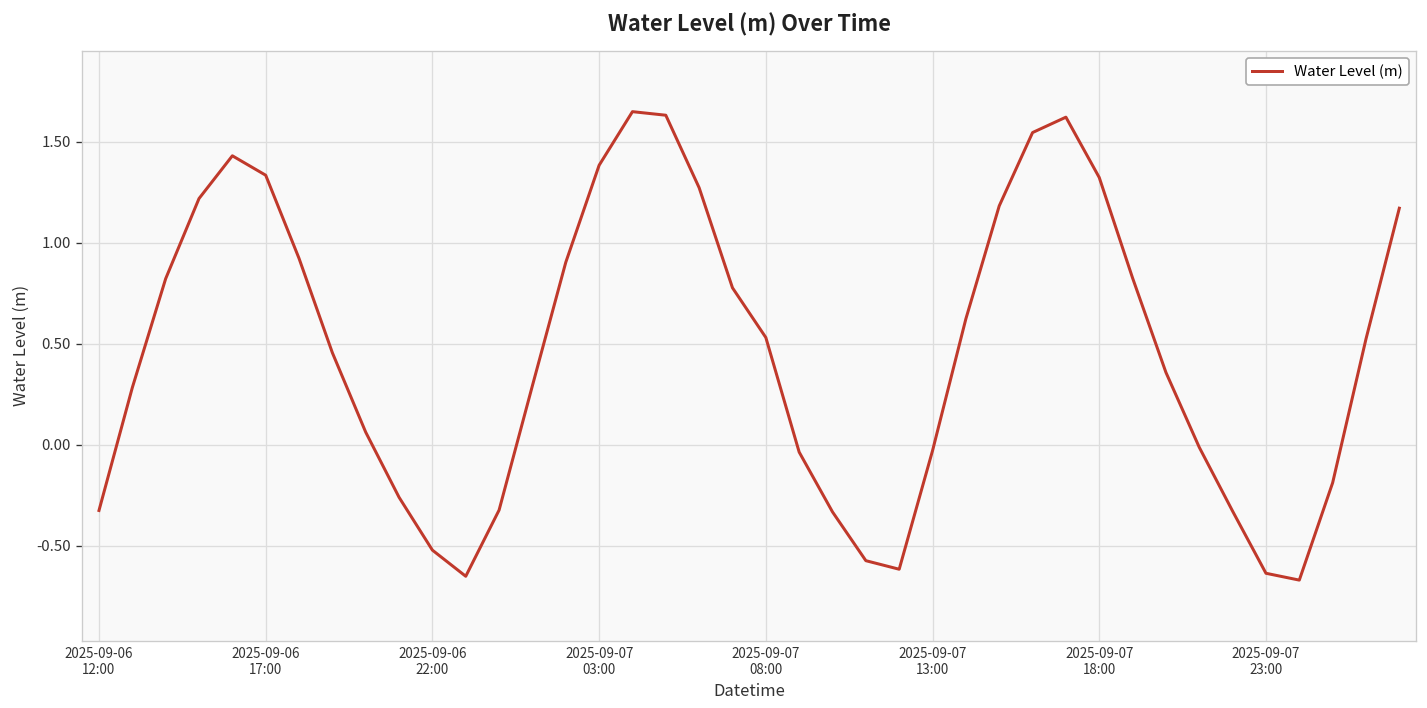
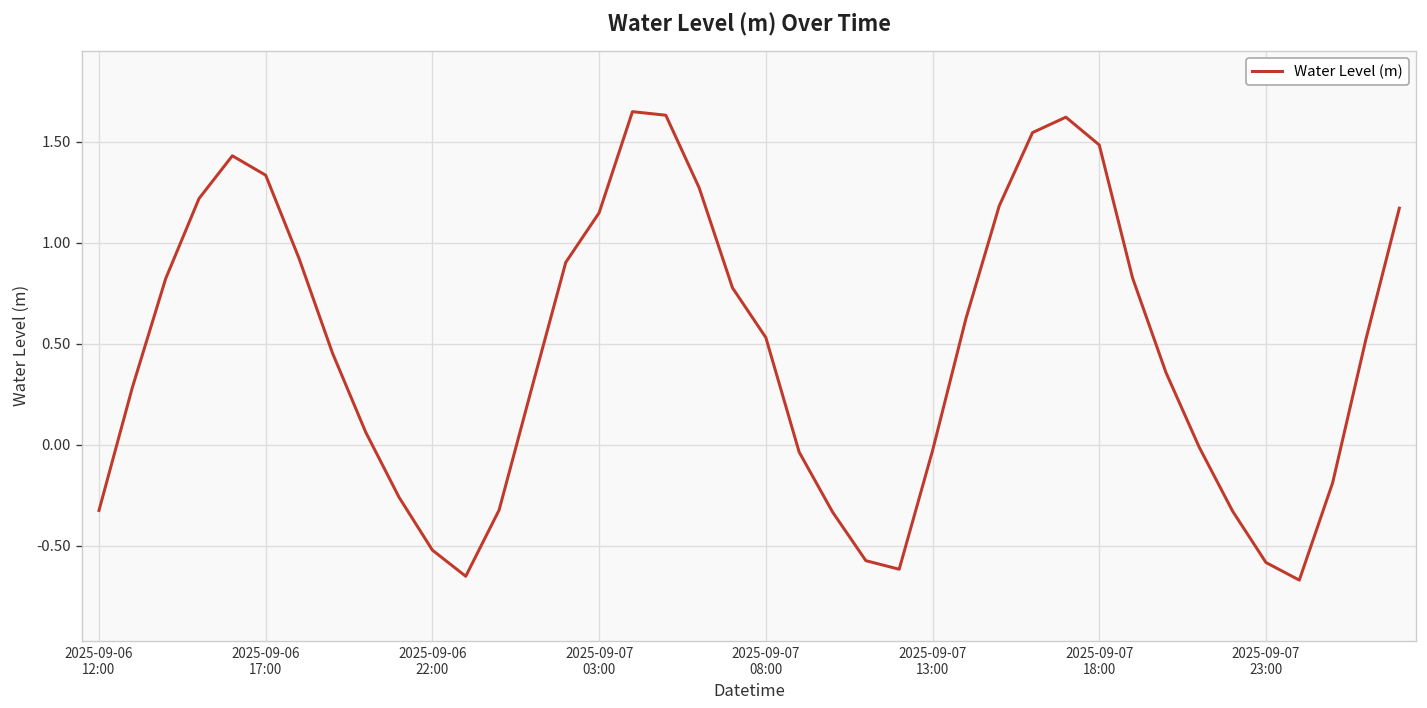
2025-09-07 03:00: 1.38 -> 1.15
2025-09-07 18:00: 1.32 -> 1.48
2025-09-07 23:00: -0.64 -> -0.58
